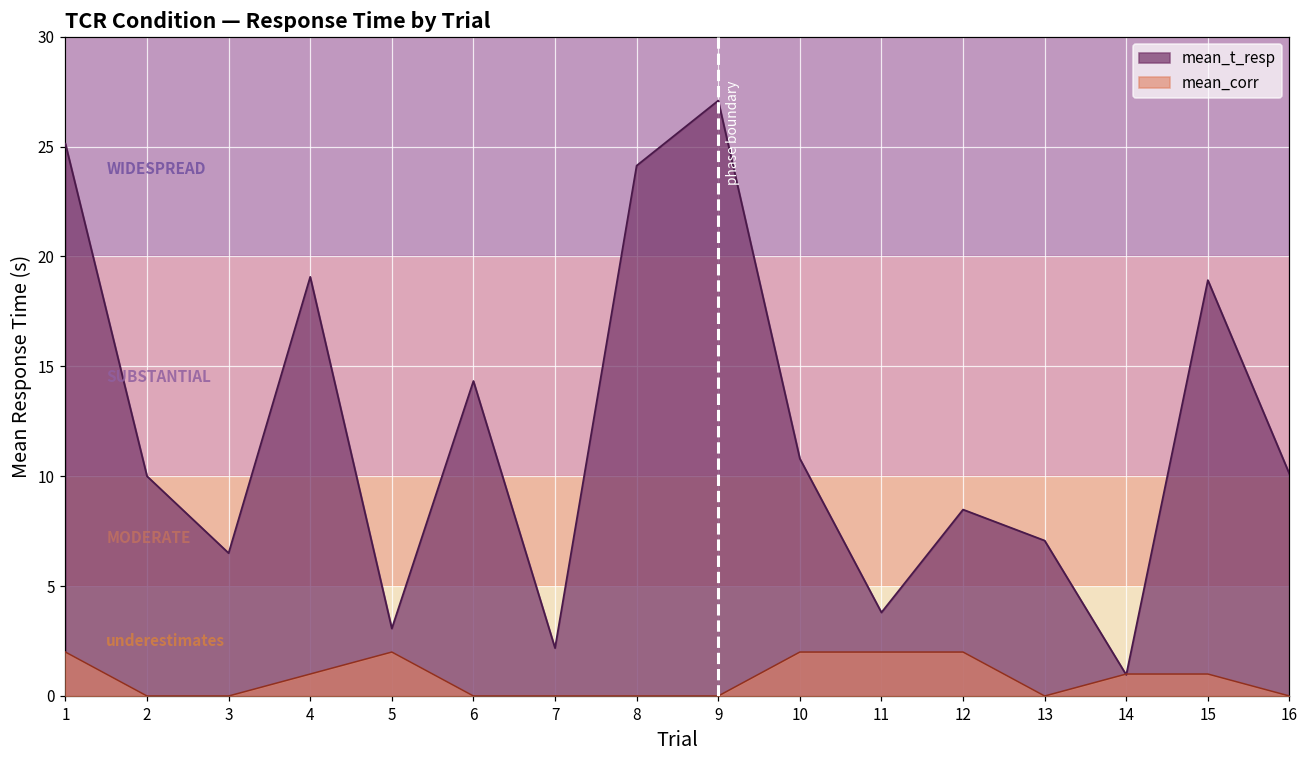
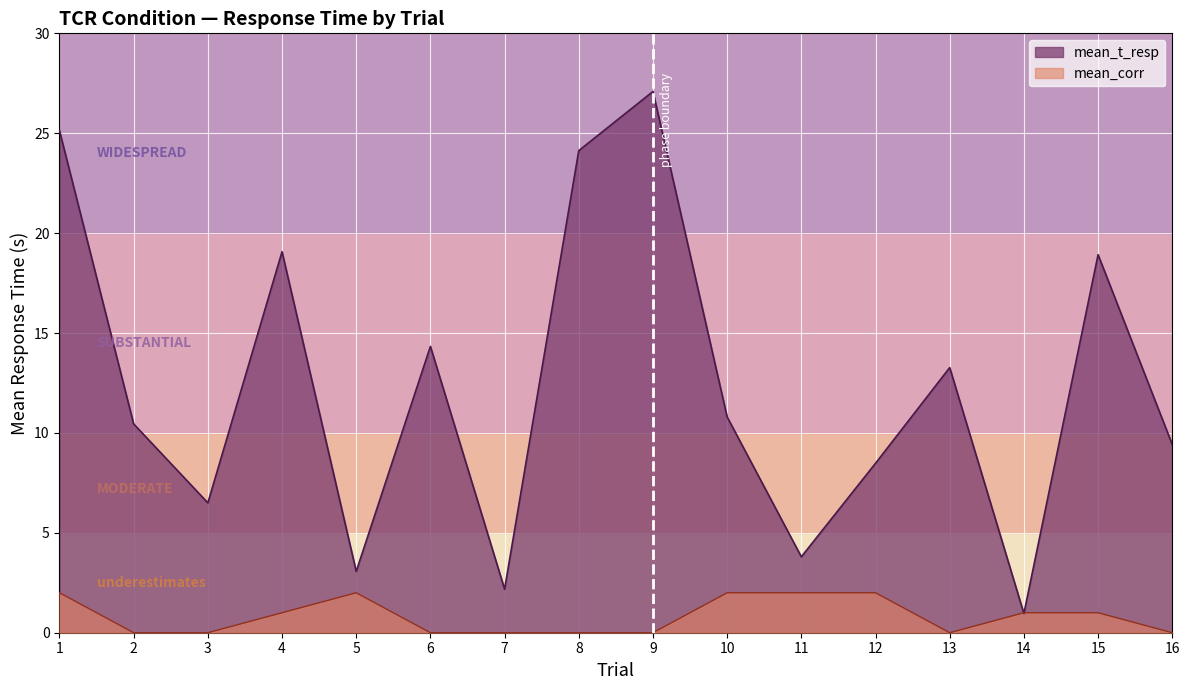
mean_t_resp, 2: 10.0 -> 10.5
mean_t_resp, 13: 7.1 -> 13.3
mean_t_resp, 16: 10.1 -> 9.4
